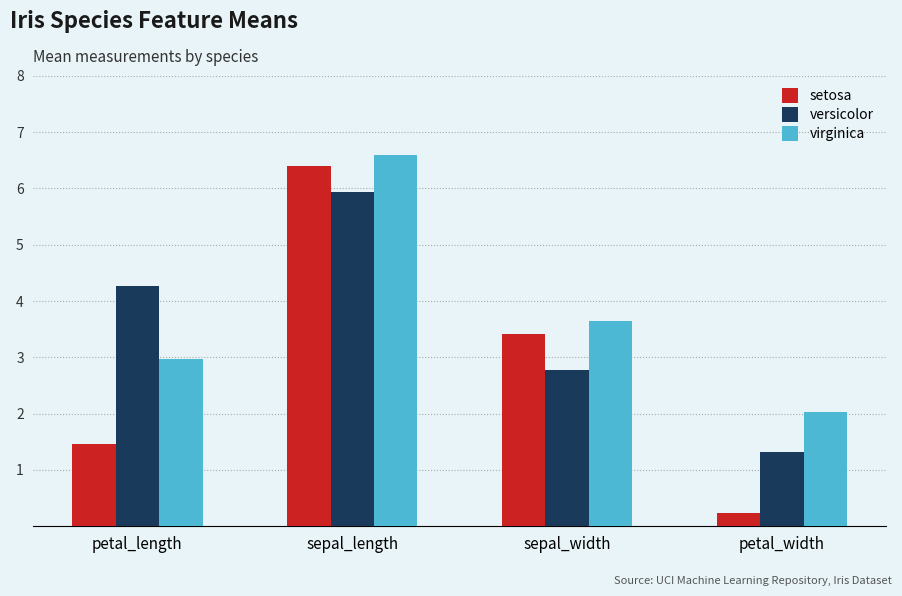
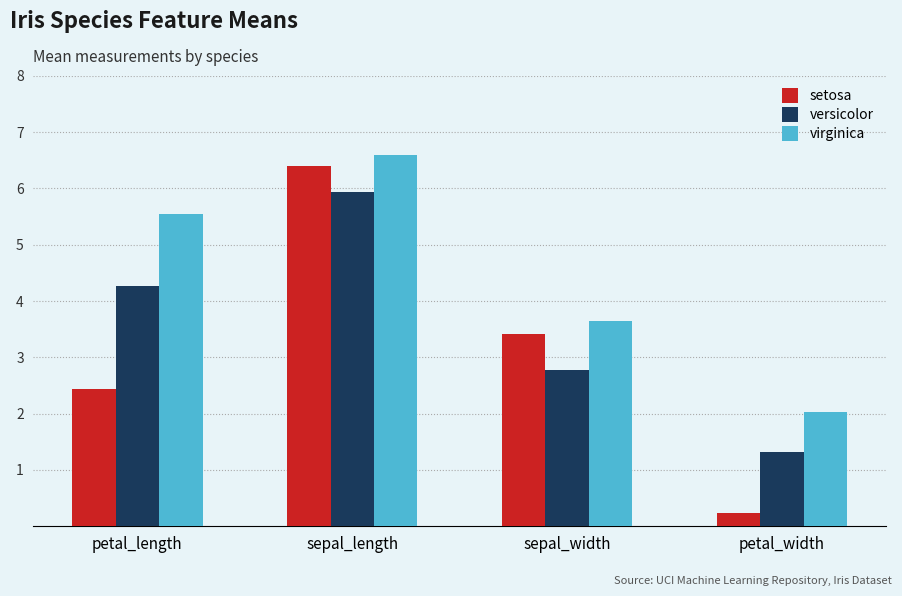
setosa, petal_length: 1.5 -> 2.4
virginica, petal_length: 3.0 -> 5.6
